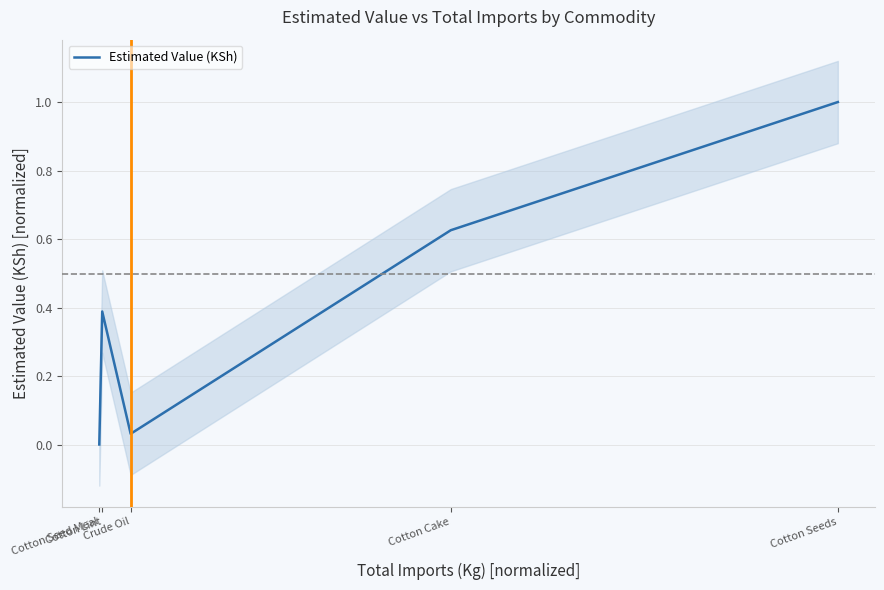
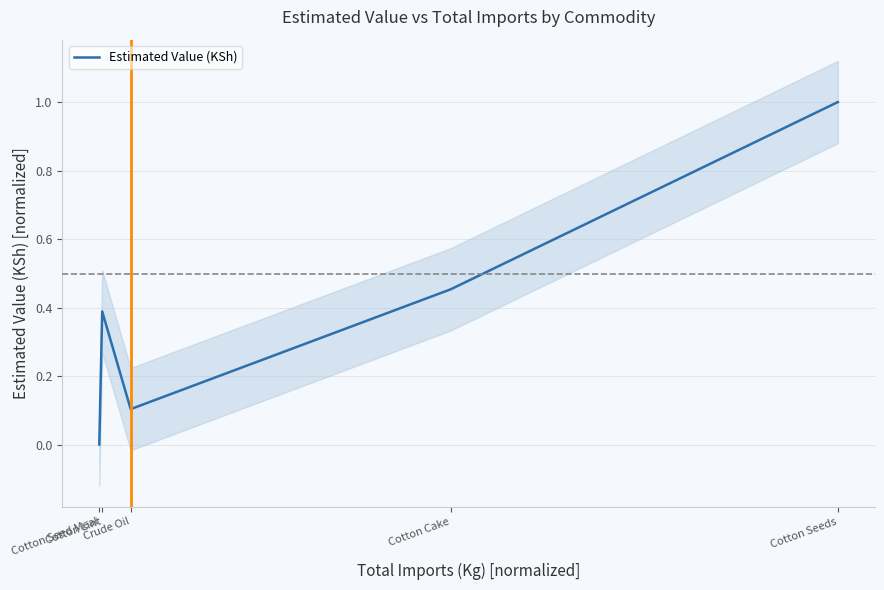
Estimated Value (KSh), Crude Oil: 0.03 -> 0.10
Estimated Value (KSh), Cotton Cake: 0.63 -> 0.45
